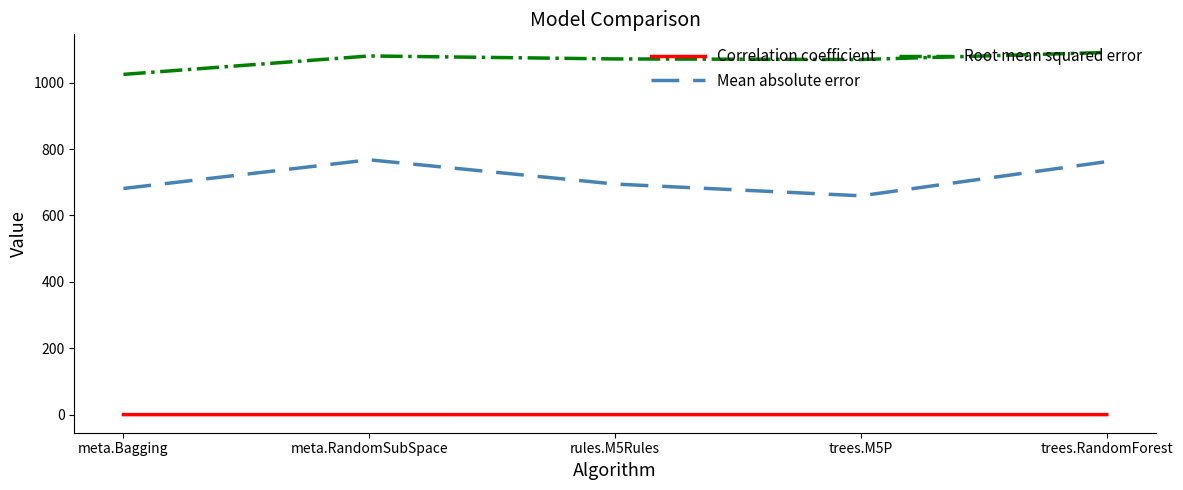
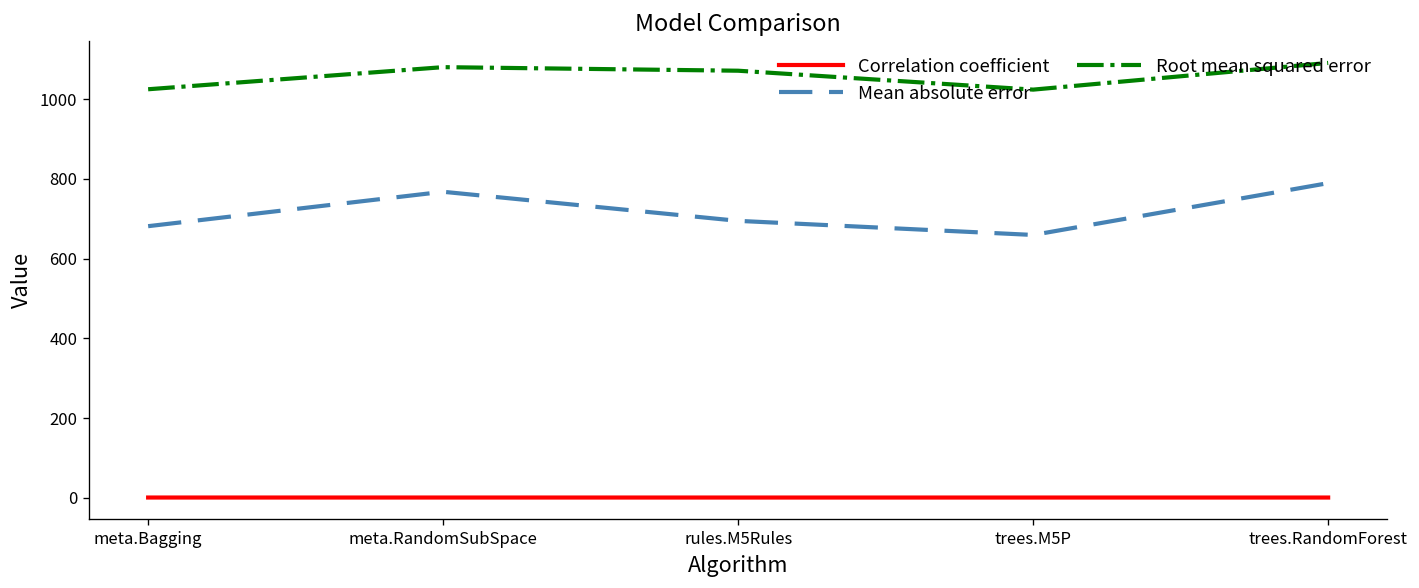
Root mean squared error, trees.M5P: 1070 -> 1020
Mean absolute error, trees.RandomForest: 760 -> 790
